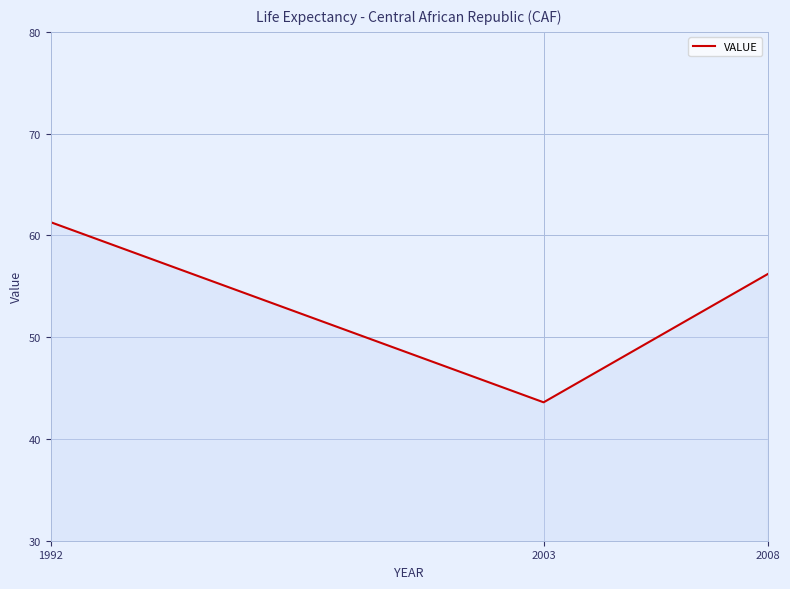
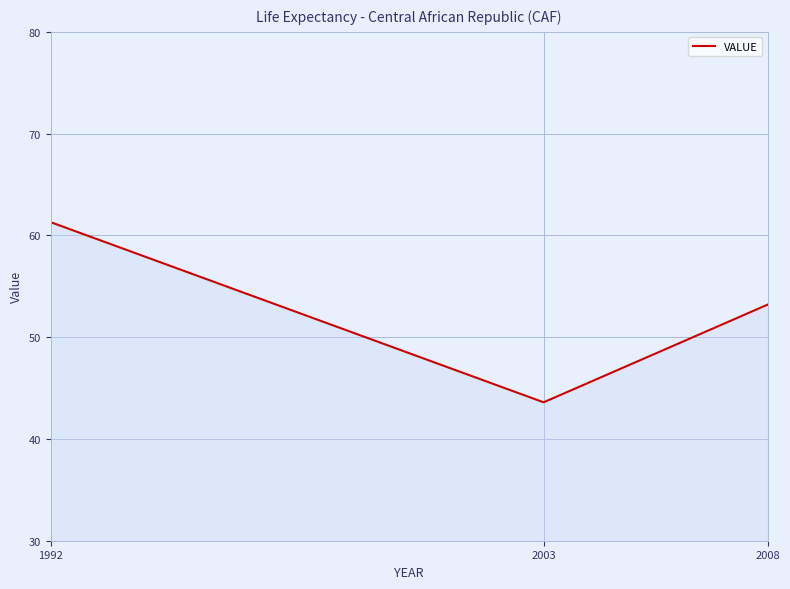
2008: 56.2 -> 53.2
